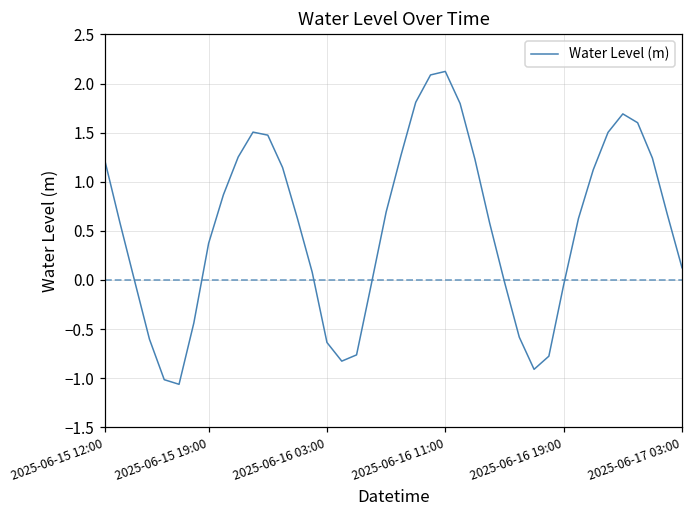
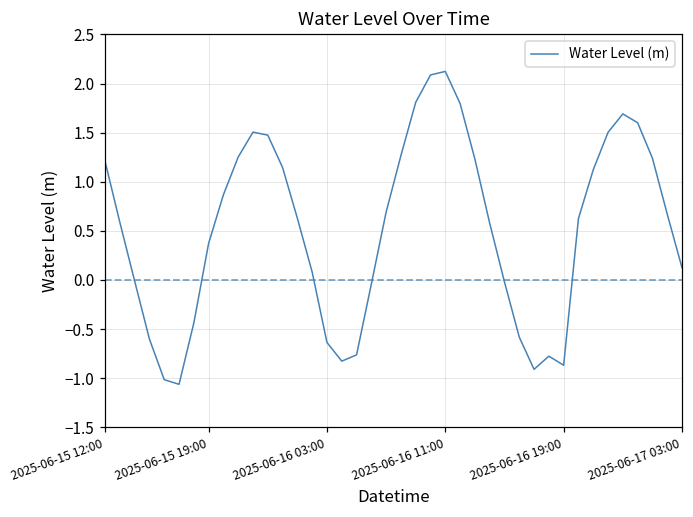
2025-06-16 19:00: -0.1 -> -0.9
